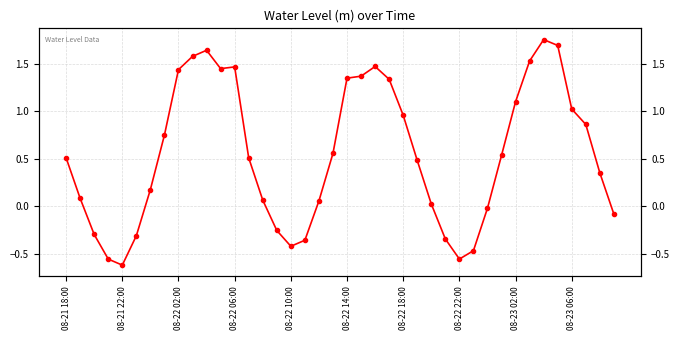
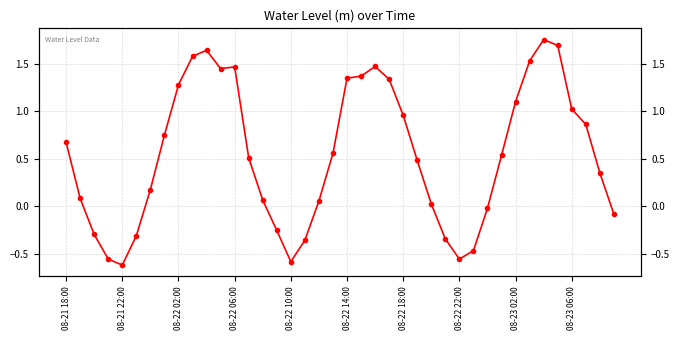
08-21 18:00: 0.5 -> 0.7
08-22 02:00: 1.4 -> 1.3
08-22 10:00: -0.4 -> -0.6
